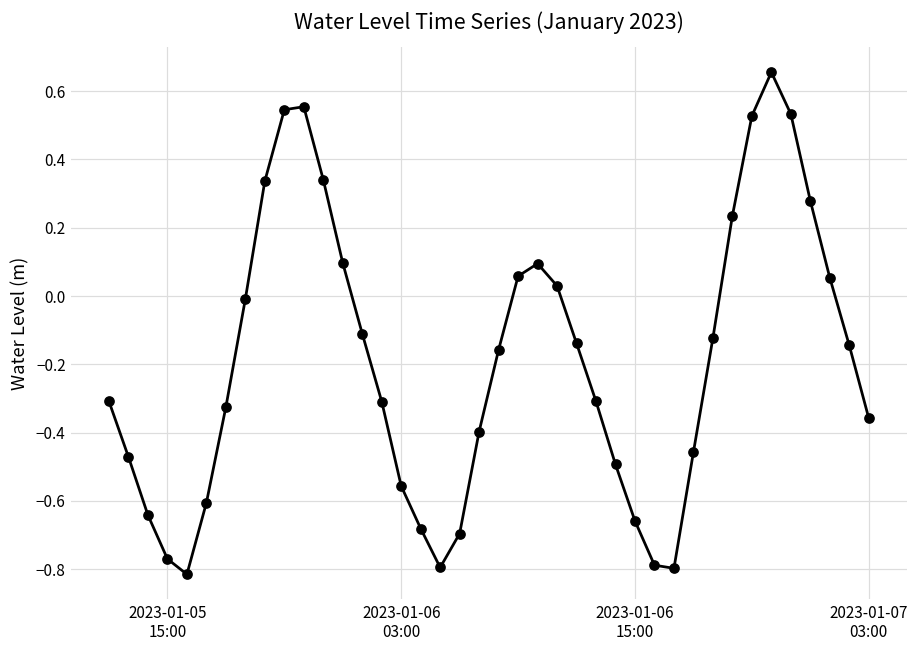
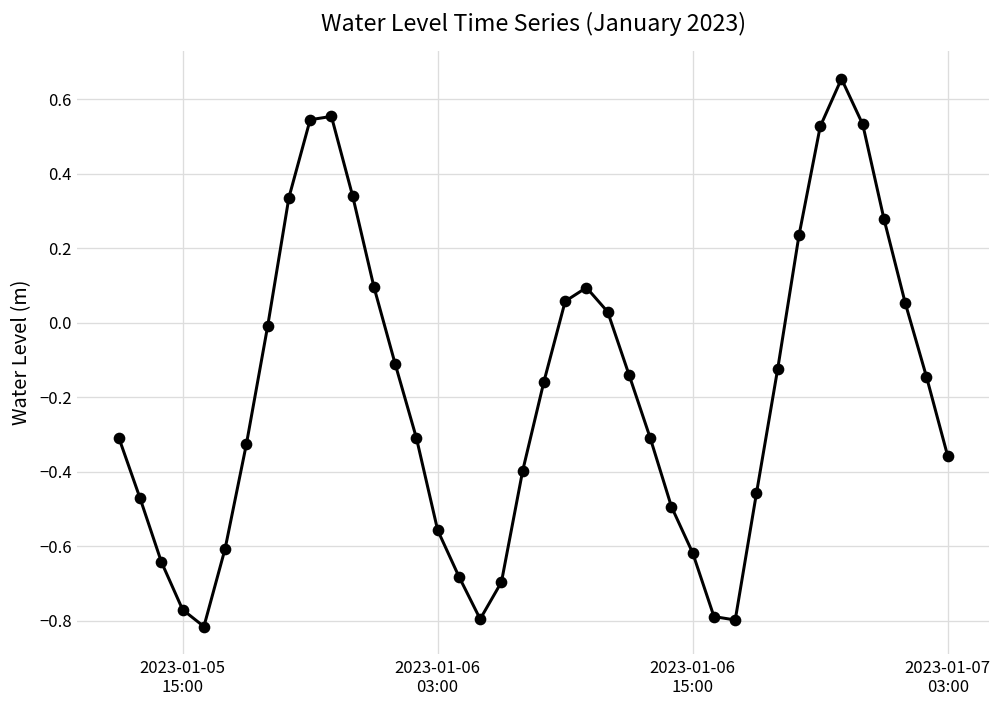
2023-01-06 15:00: -0.66 -> -0.62
